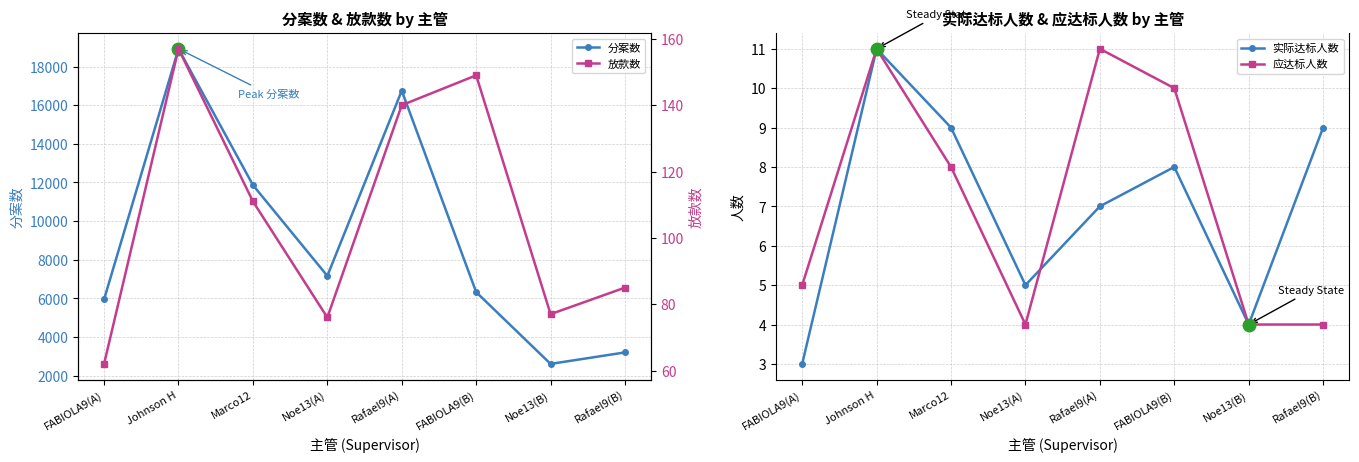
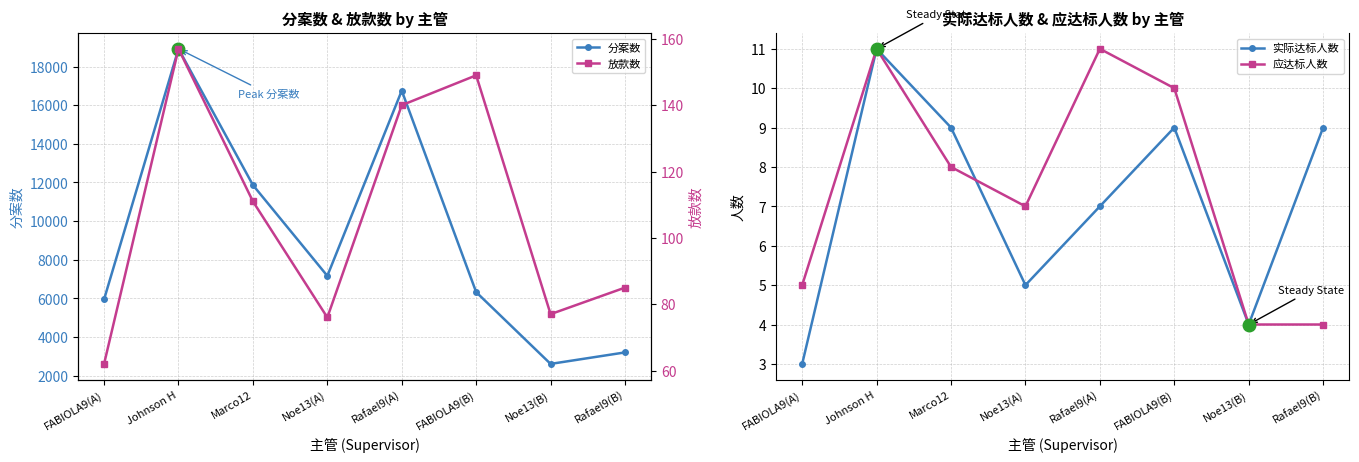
实际达标人数 & 应达标人数 by 主管, 应达标人数, Noe13(A): 4 -> 7
实际达标人数 & 应达标人数 by 主管, 实际达标人数, FABIOLA9(B): 8 -> 9
